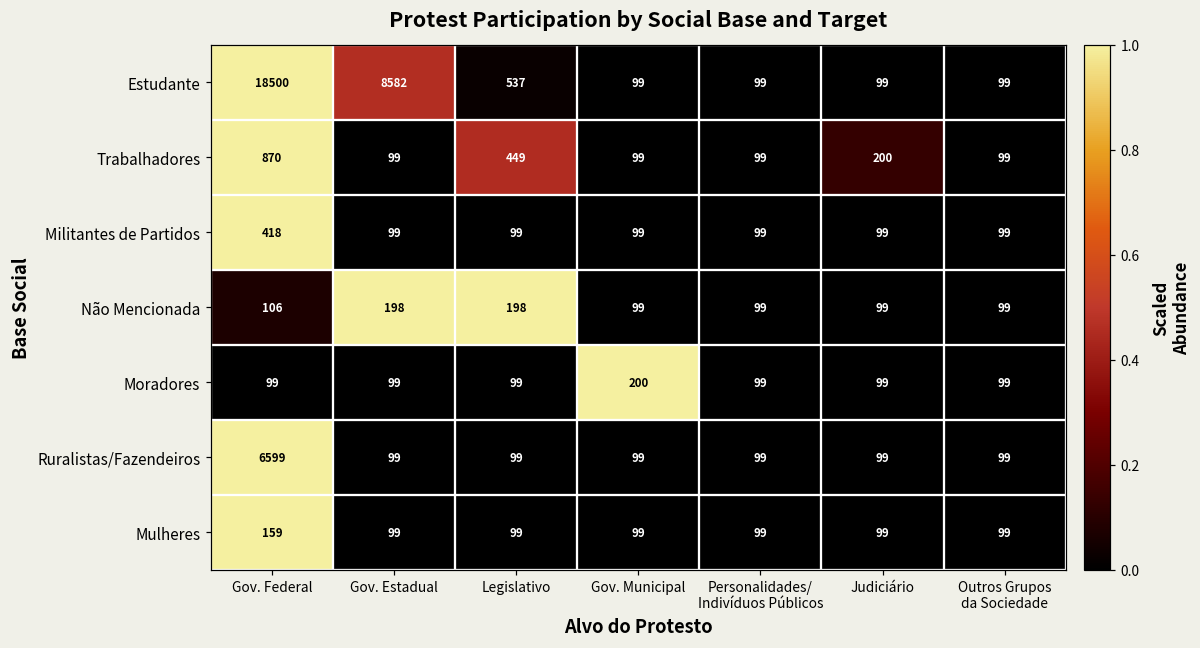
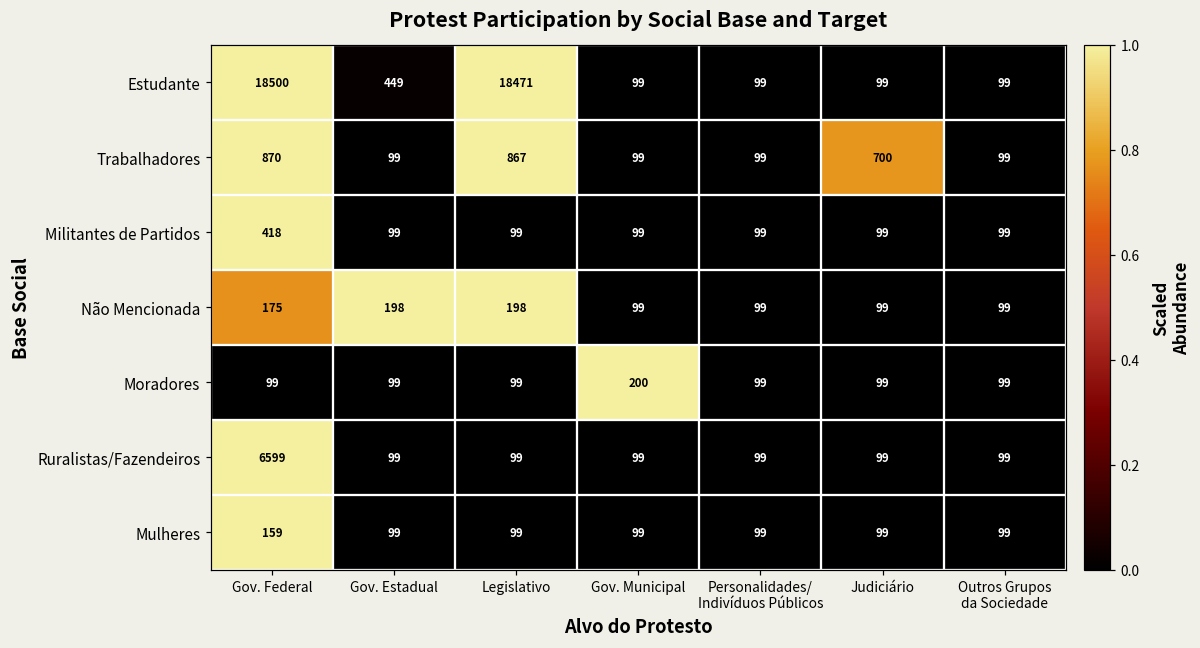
Estudante, Gov. Estadual: 8582 -> 449
Estudante, Legislativo: 537 -> 18471
Trabalhadores, Legislativo: 449 -> 867
Trabalhadores, Judiciário: 200 -> 700
Não Mencionada, Gov. Federal: 106 -> 175
